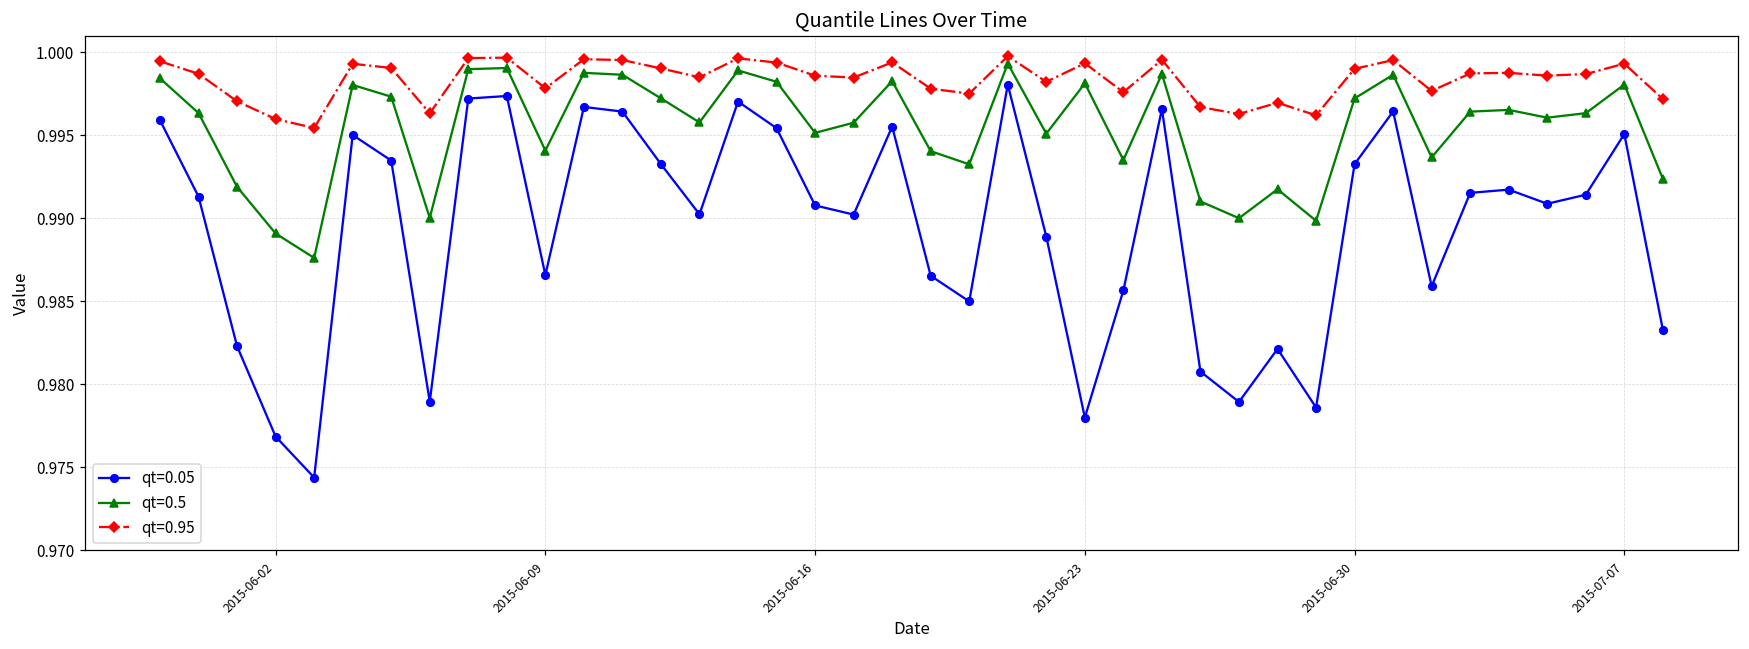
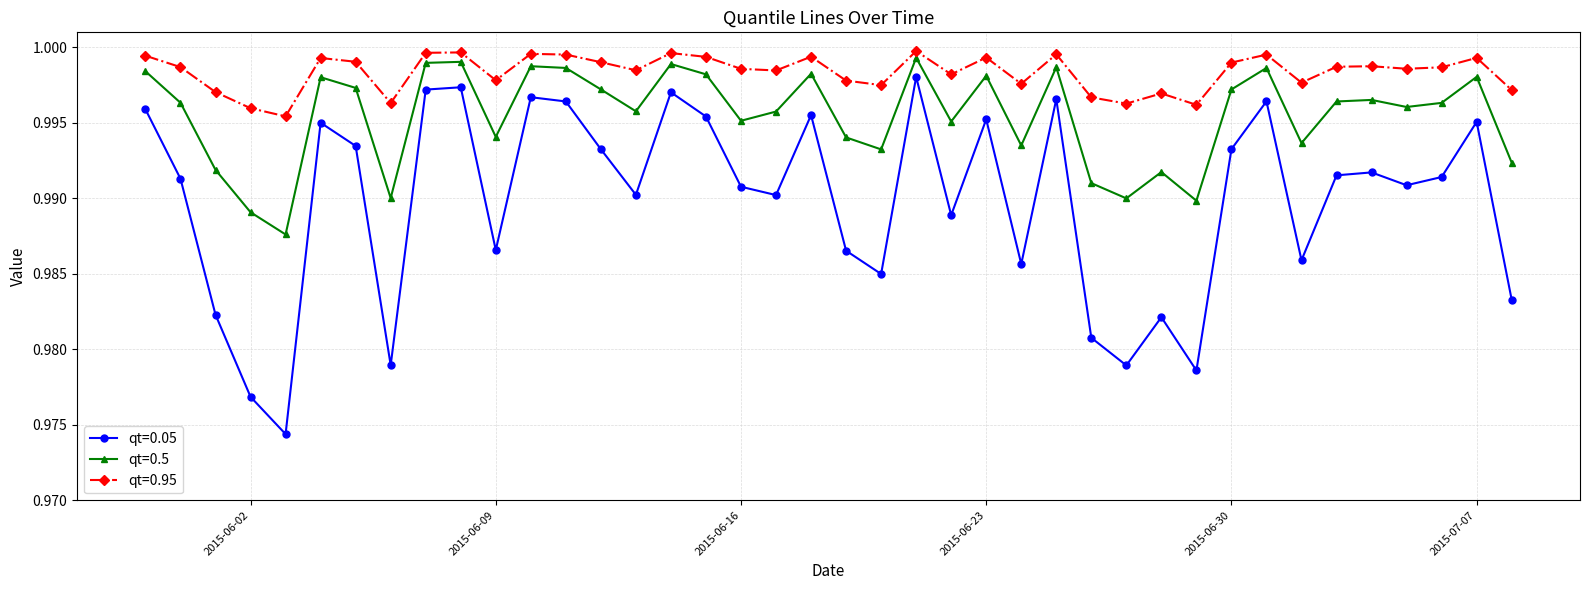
qt=0.05, 2015-06-23: 0.9780 -> 0.9952
